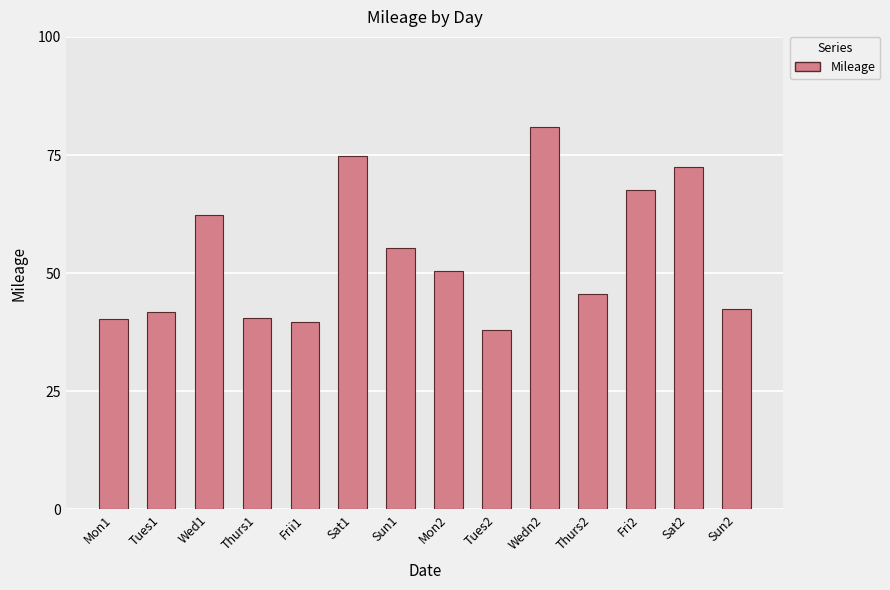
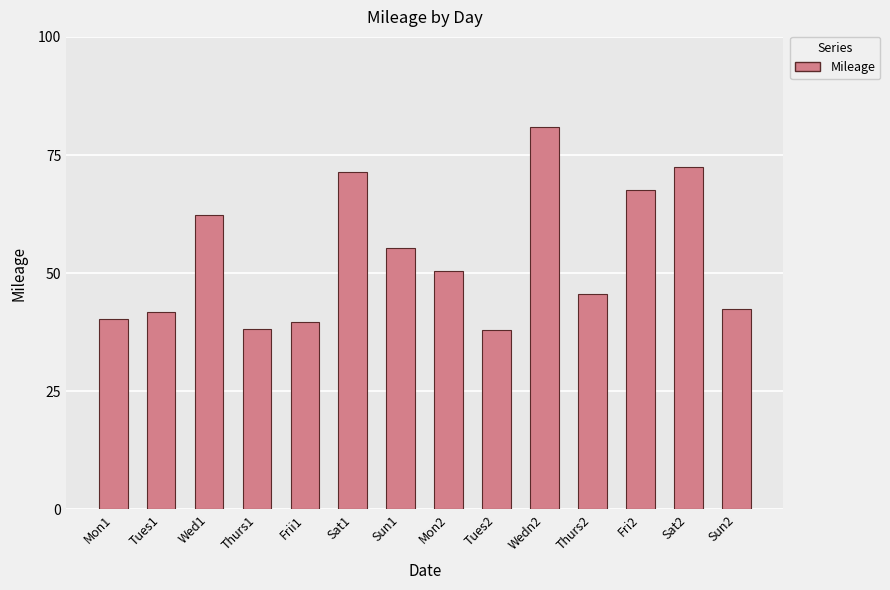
Thurs1: 41 -> 38
Sat1: 75 -> 72
